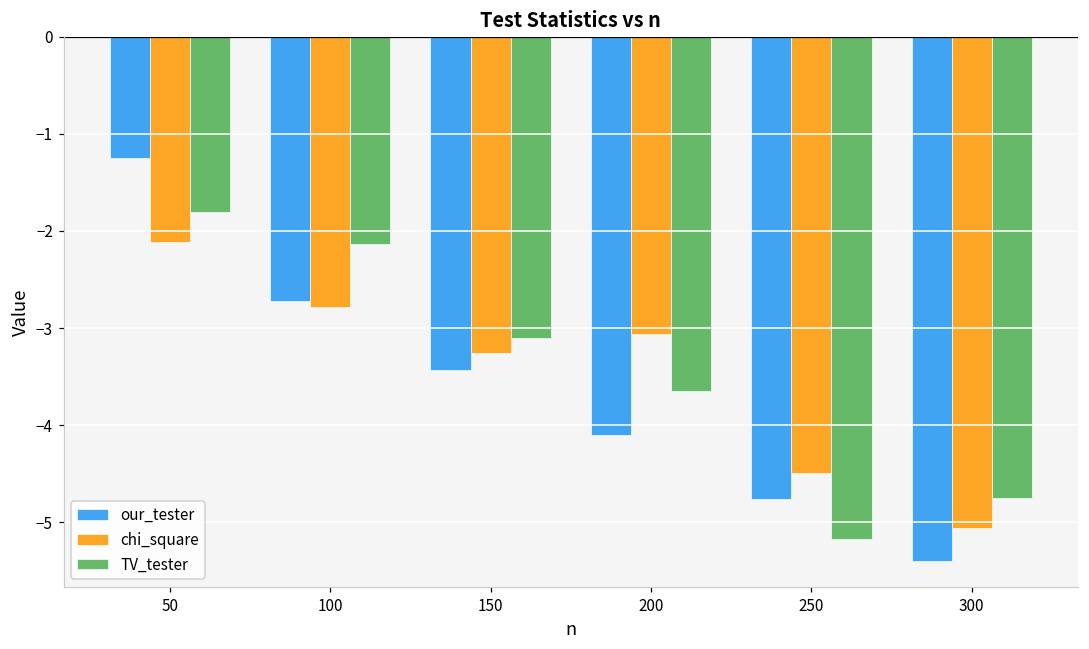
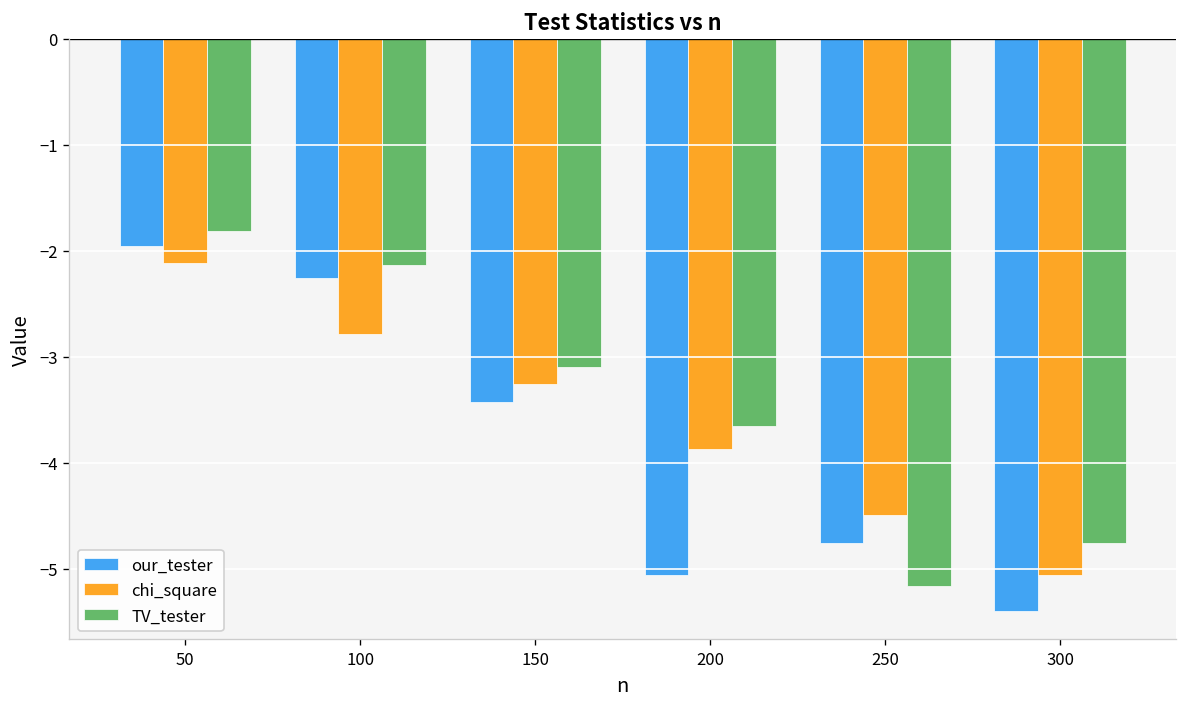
our_tester, 50: -1.2 -> -1.9
our_tester, 100: -2.7 -> -2.3
our_tester, 200: -4.1 -> -5.1
chi_square, 200: -3.1 -> -3.9
